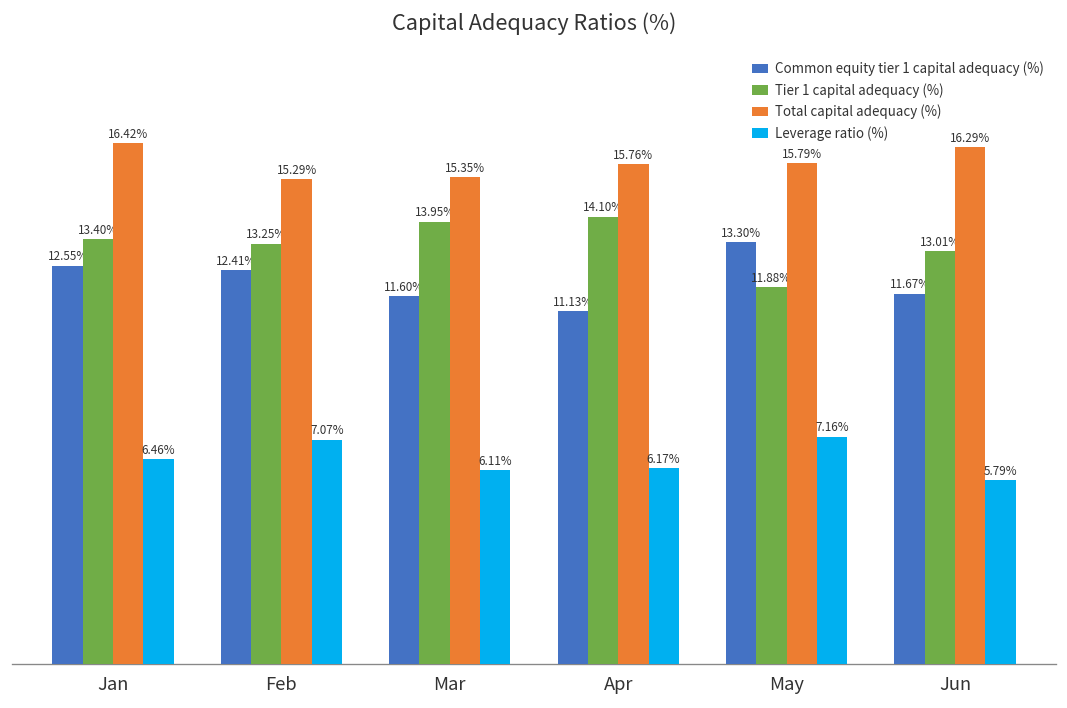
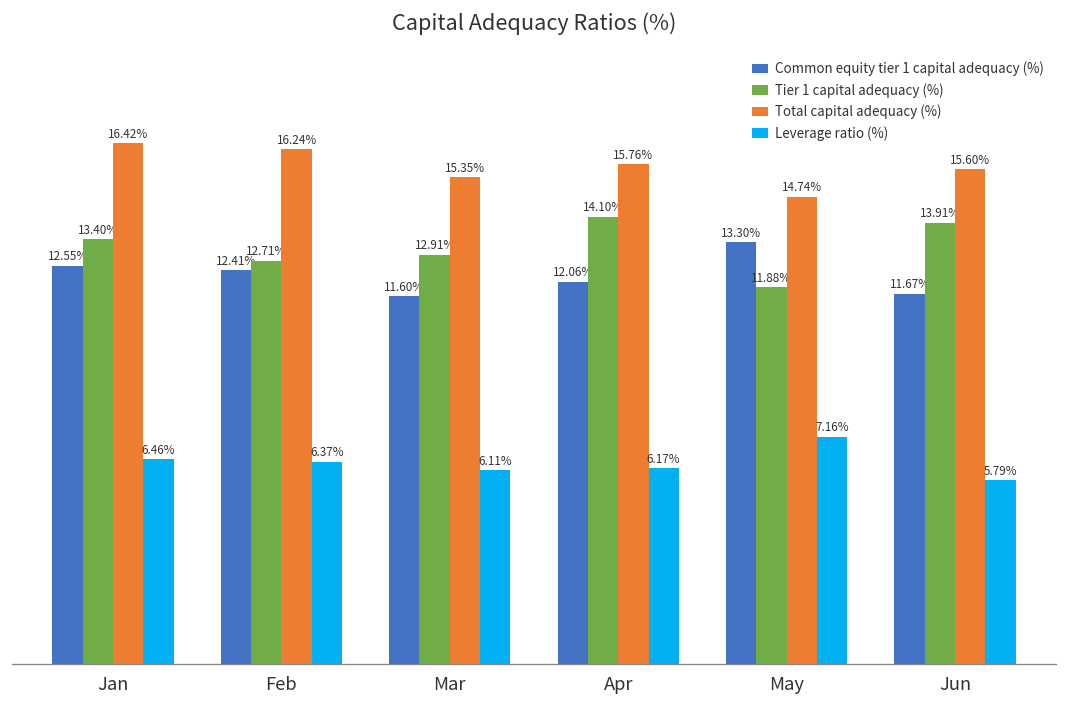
Tier 1 capital adequacy (%), Feb: 13.25% -> 12.71%
Total capital adequacy (%), Feb: 15.29% -> 16.24%
Leverage ratio (%), Feb: 7.07% -> 6.37%
Tier 1 capital adequacy (%), Mar: 13.95% -> 12.91%
Common equity tier 1 capital adequacy (%), Apr: 11.13% -> 12.06%
Total capital adequacy (%), May: 15.79% -> 14.74%
Tier 1 capital adequacy (%), Jun: 13.01% -> 13.91%
Total capital adequacy (%), Jun: 16.29% -> 15.60%
